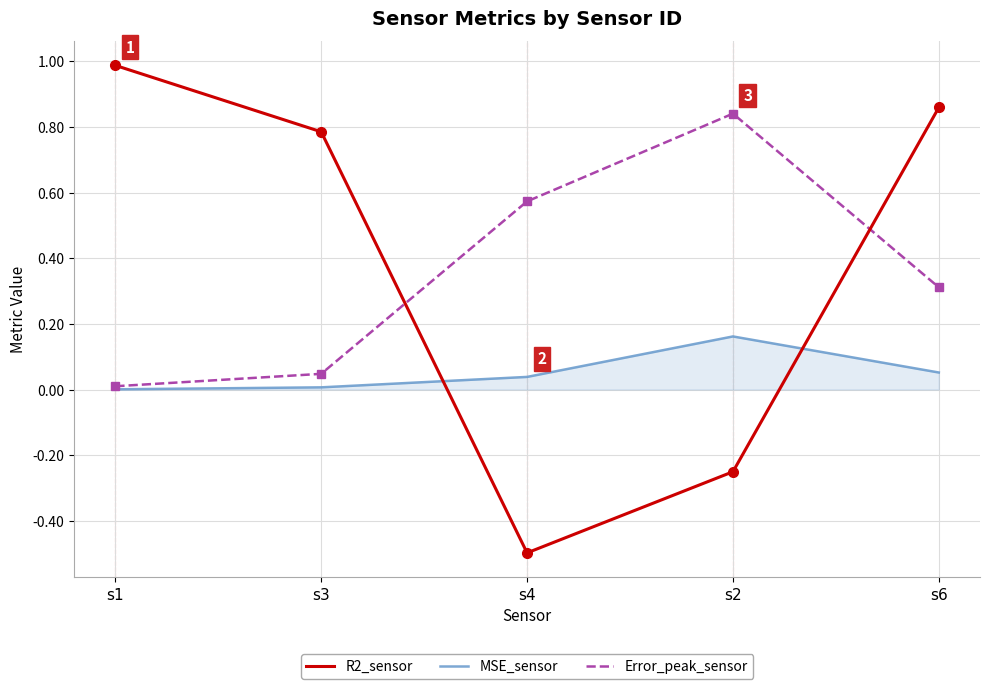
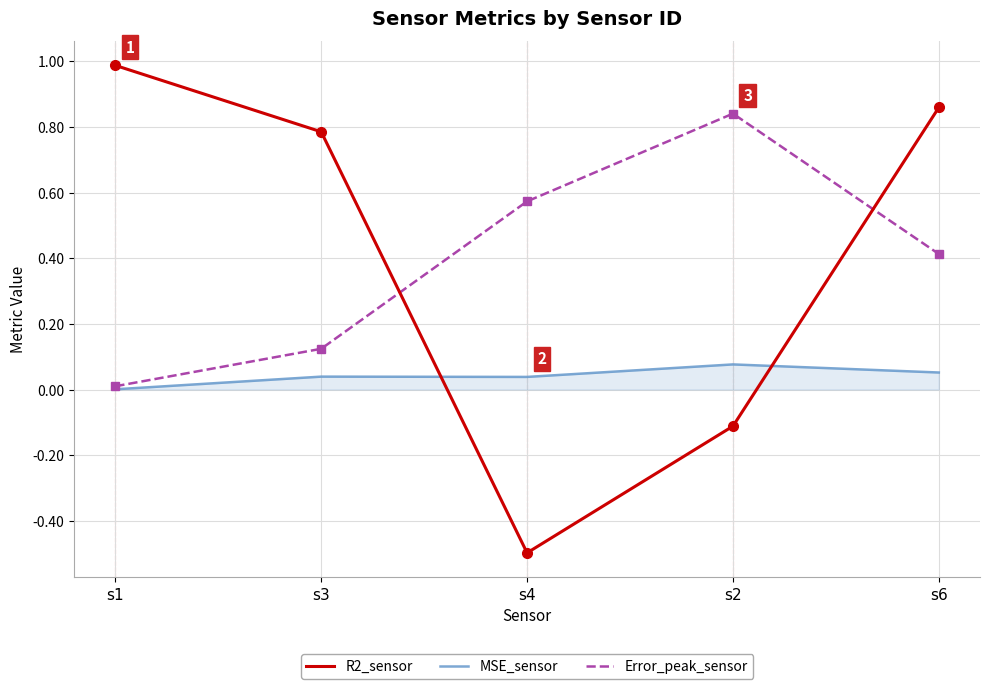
MSE_sensor, s3: 0.01 -> 0.04
Error_peak_sensor, s3: 0.05 -> 0.12
R2_sensor, s2: -0.25 -> -0.11
MSE_sensor, s2: 0.16 -> 0.08
Error_peak_sensor, s6: 0.31 -> 0.41
